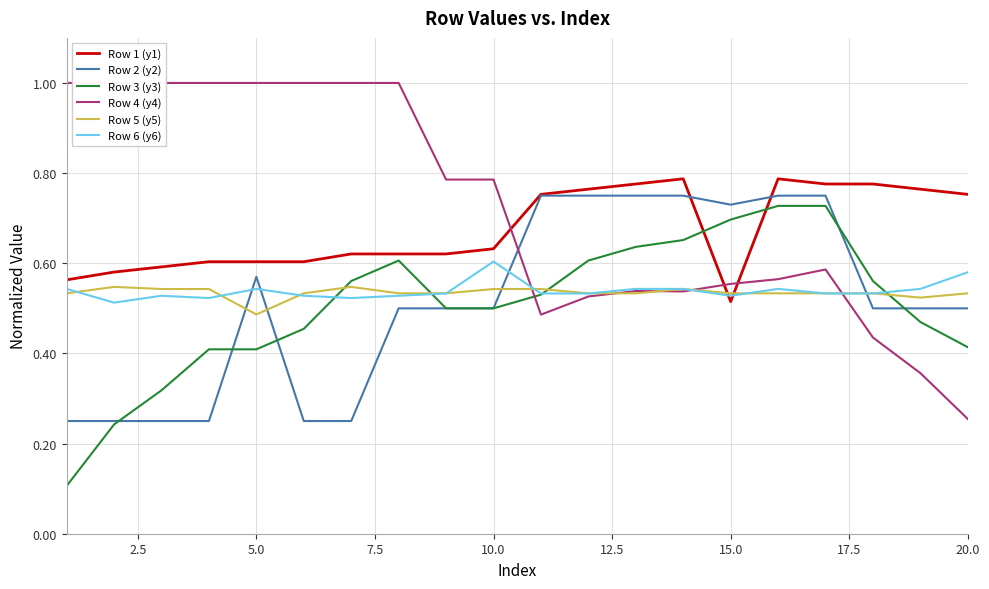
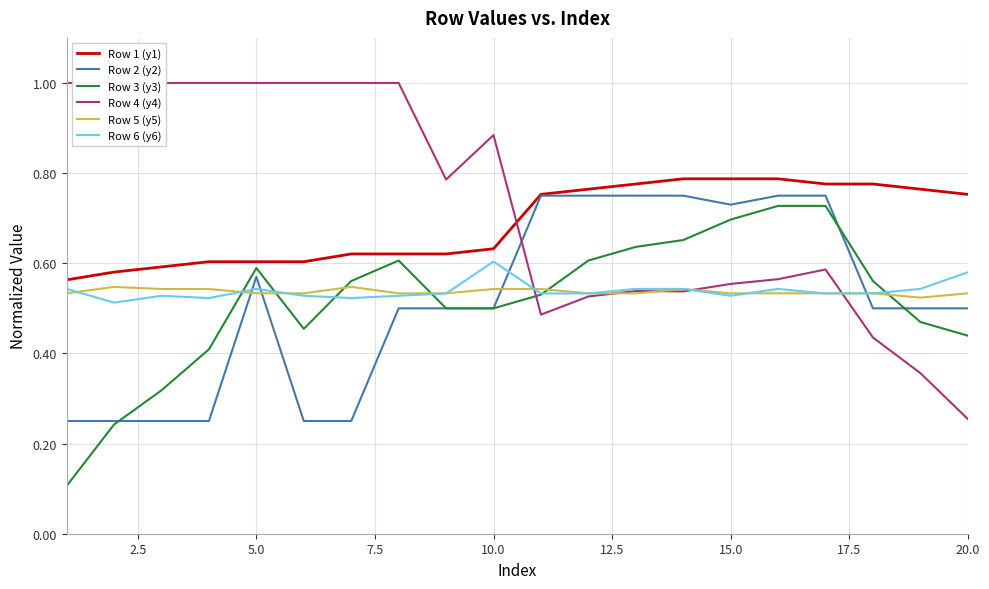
Row 3 (y3), 5.0: 0.41 -> 0.59
Row 5 (y5), 5.0: 0.49 -> 0.53
Row 4 (y4), 10.0: 0.79 -> 0.88
Row 1 (y1), 15.0: 0.51 -> 0.79
Row 3 (y3), 20.0: 0.41 -> 0.44
